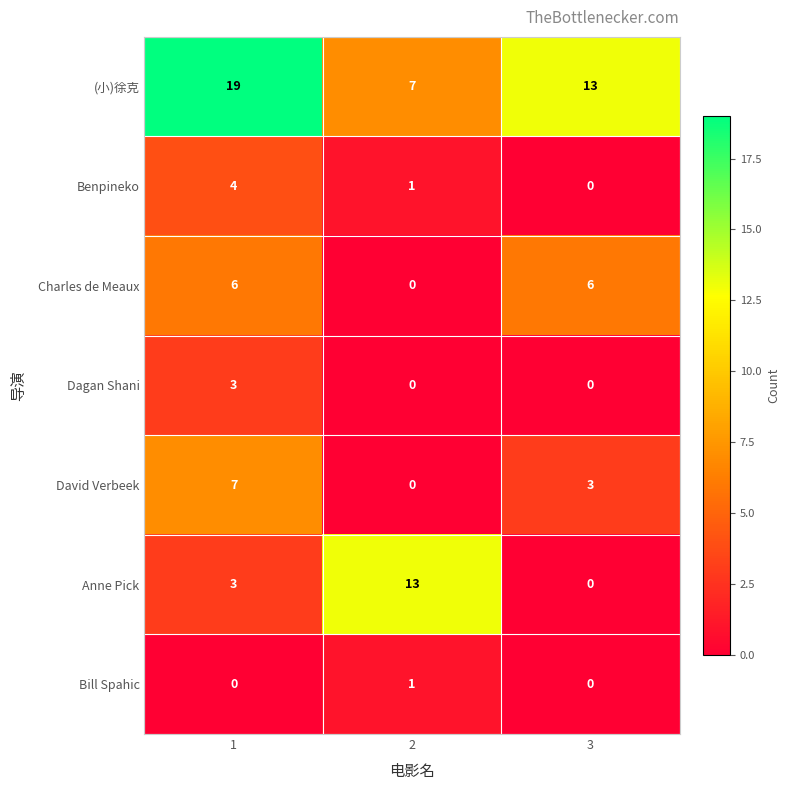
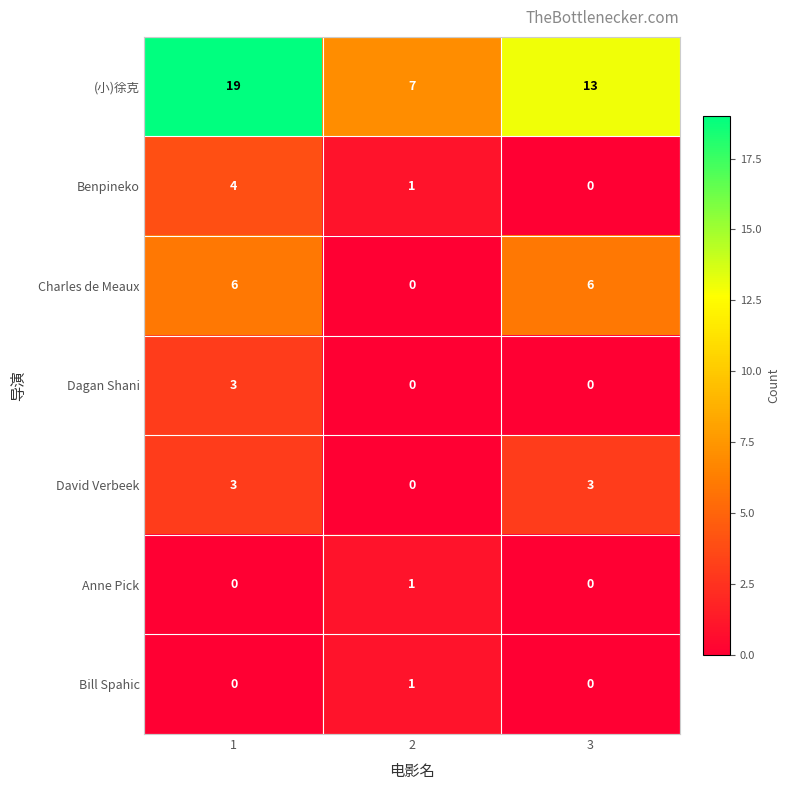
David Verbeek, 1: 7 -> 3
Anne Pick, 1: 3 -> 0
Anne Pick, 2: 13 -> 1
